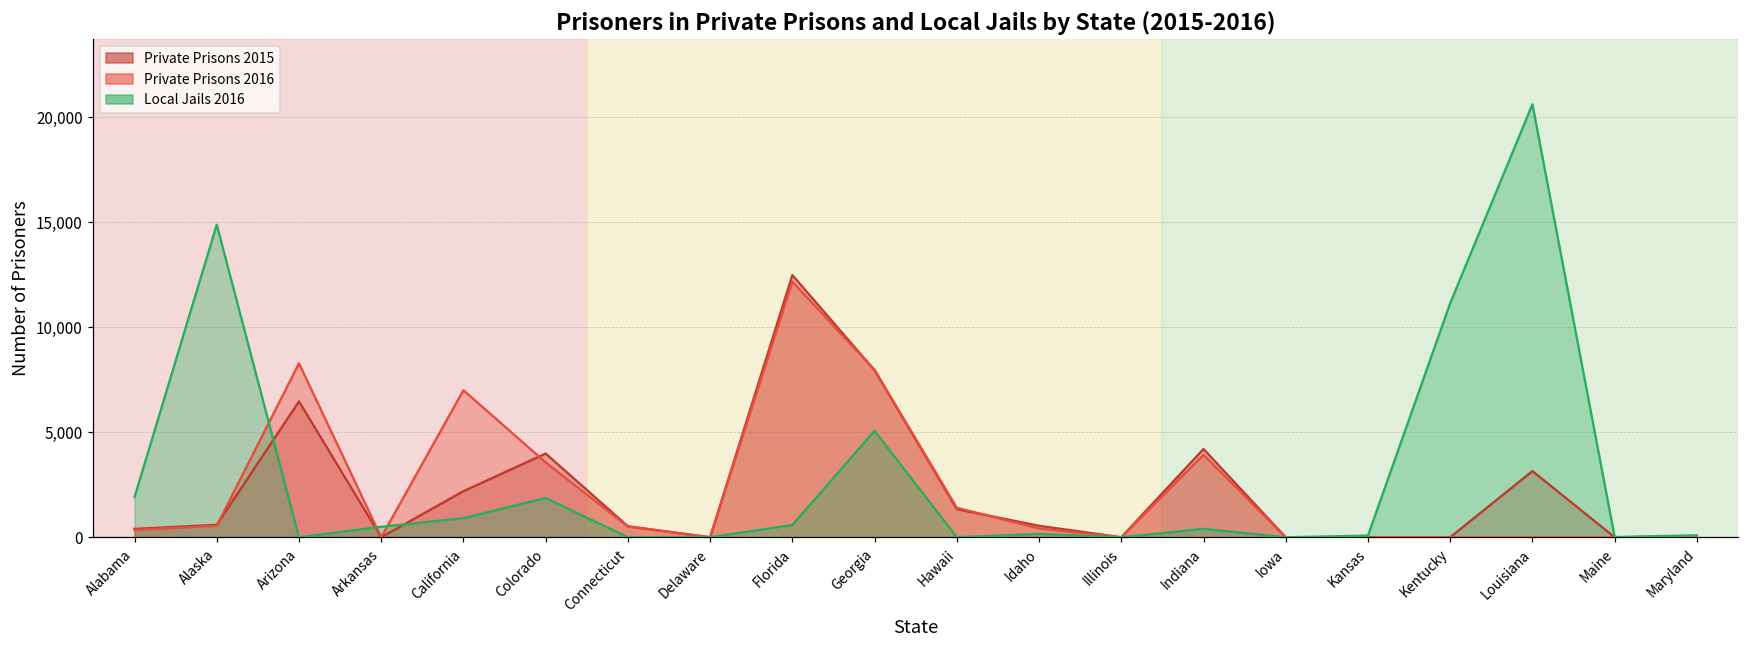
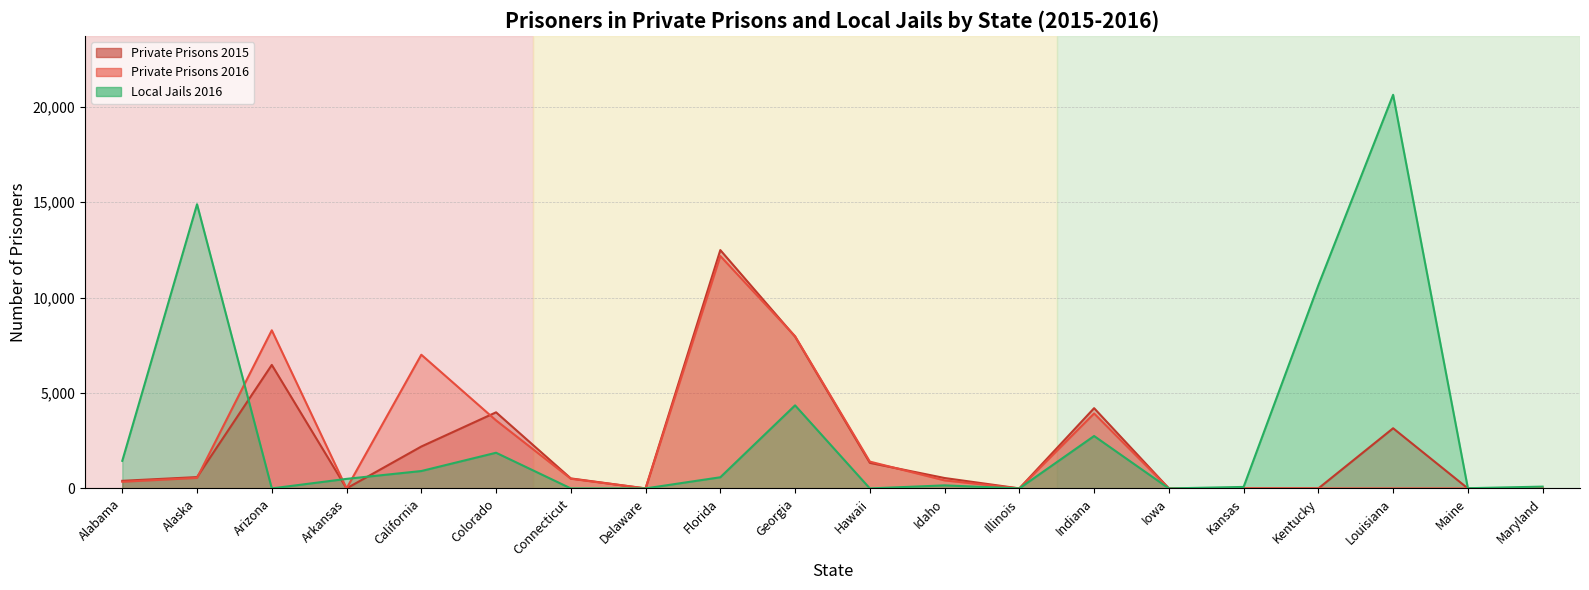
Local Jails 2016, Alabama: 1,900 -> 1,400
Local Jails 2016, Georgia: 5,100 -> 4,400
Local Jails 2016, Indiana: 400 -> 2,700
Local Jails 2016, Kentucky: 11,200 -> 10,600
